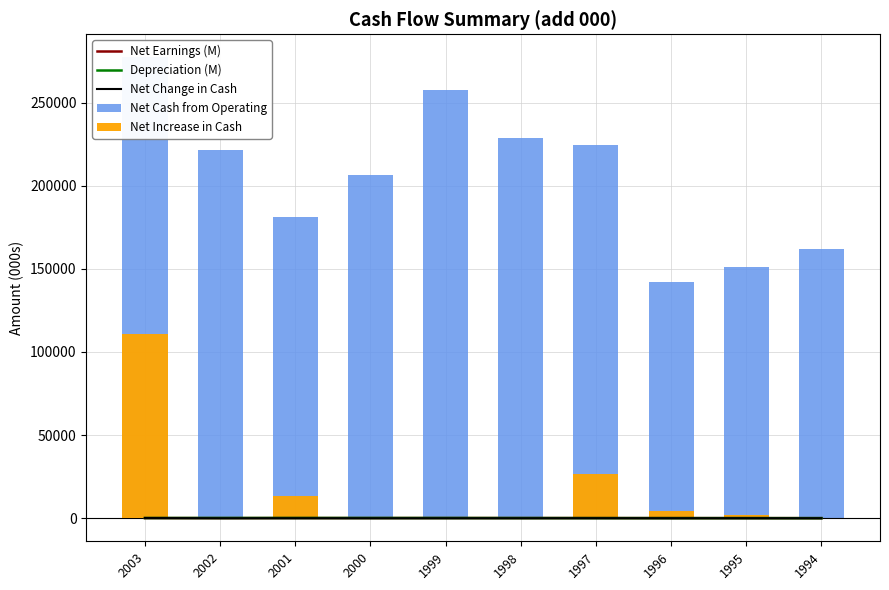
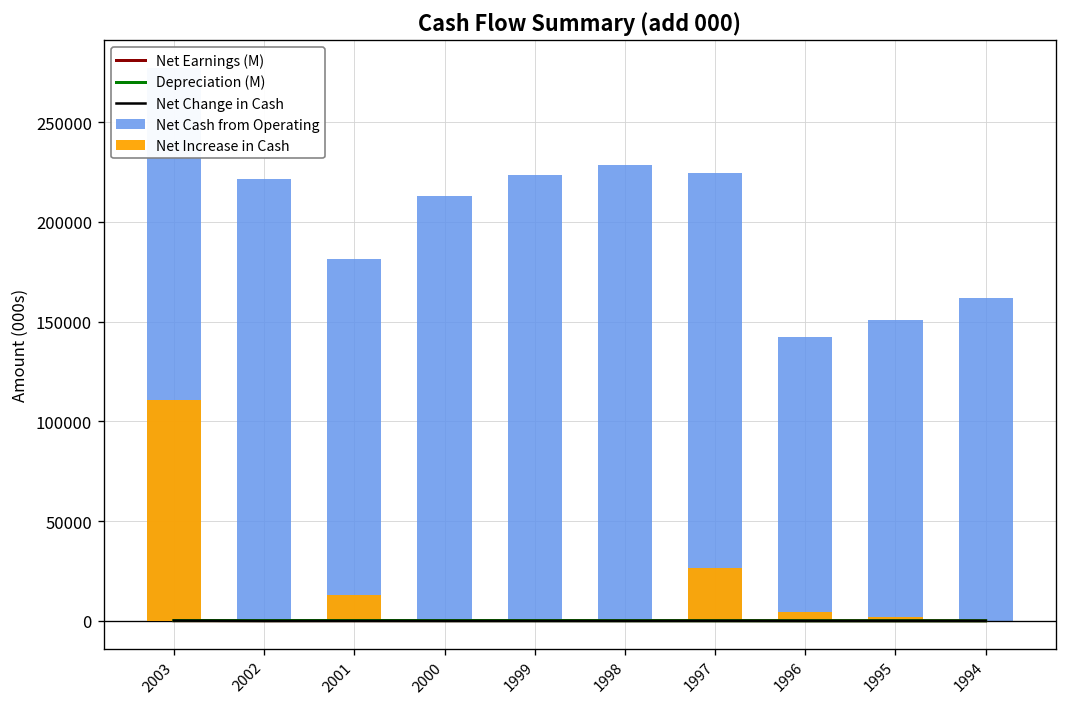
Net Cash from Operating, 2000: 206000 -> 213000
Net Cash from Operating, 1999: 258000 -> 224000
